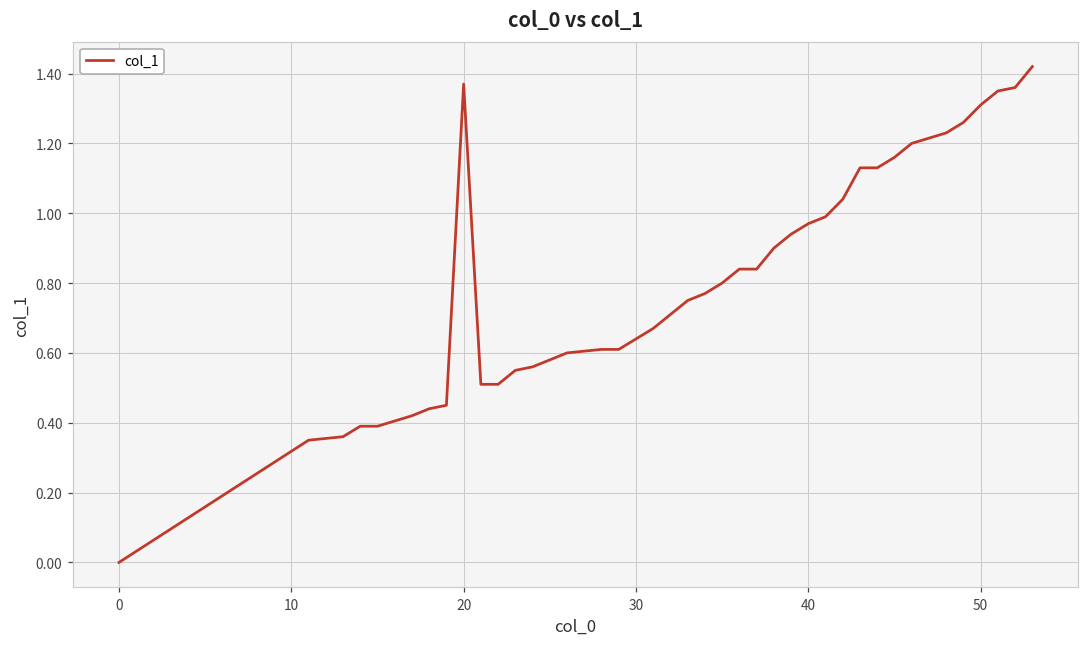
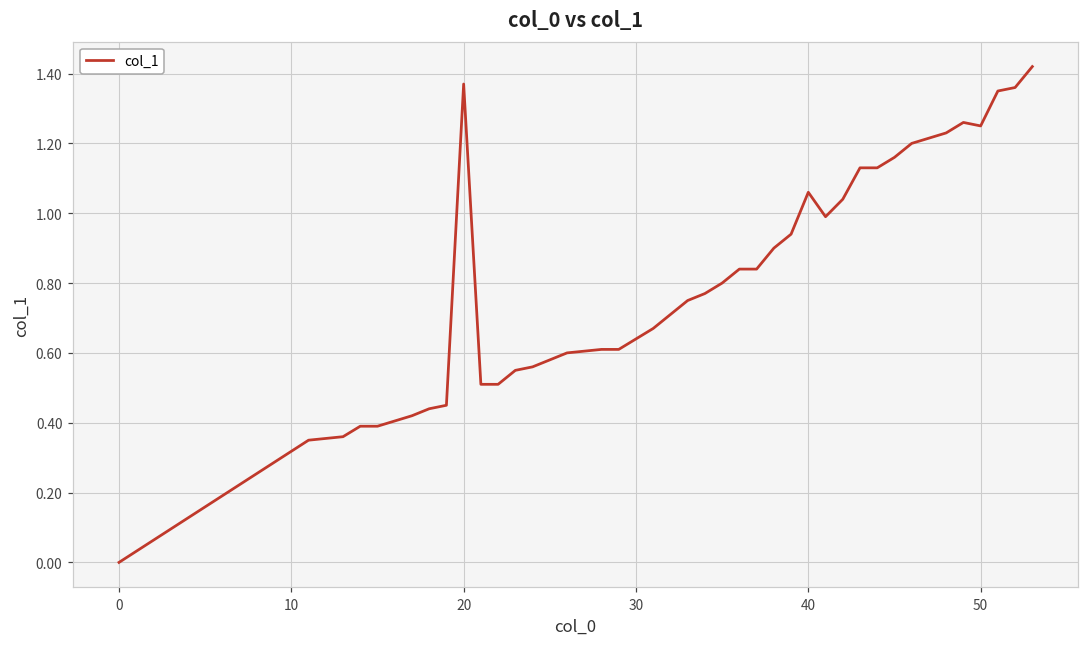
40: 0.97 -> 1.06
50: 1.31 -> 1.25
